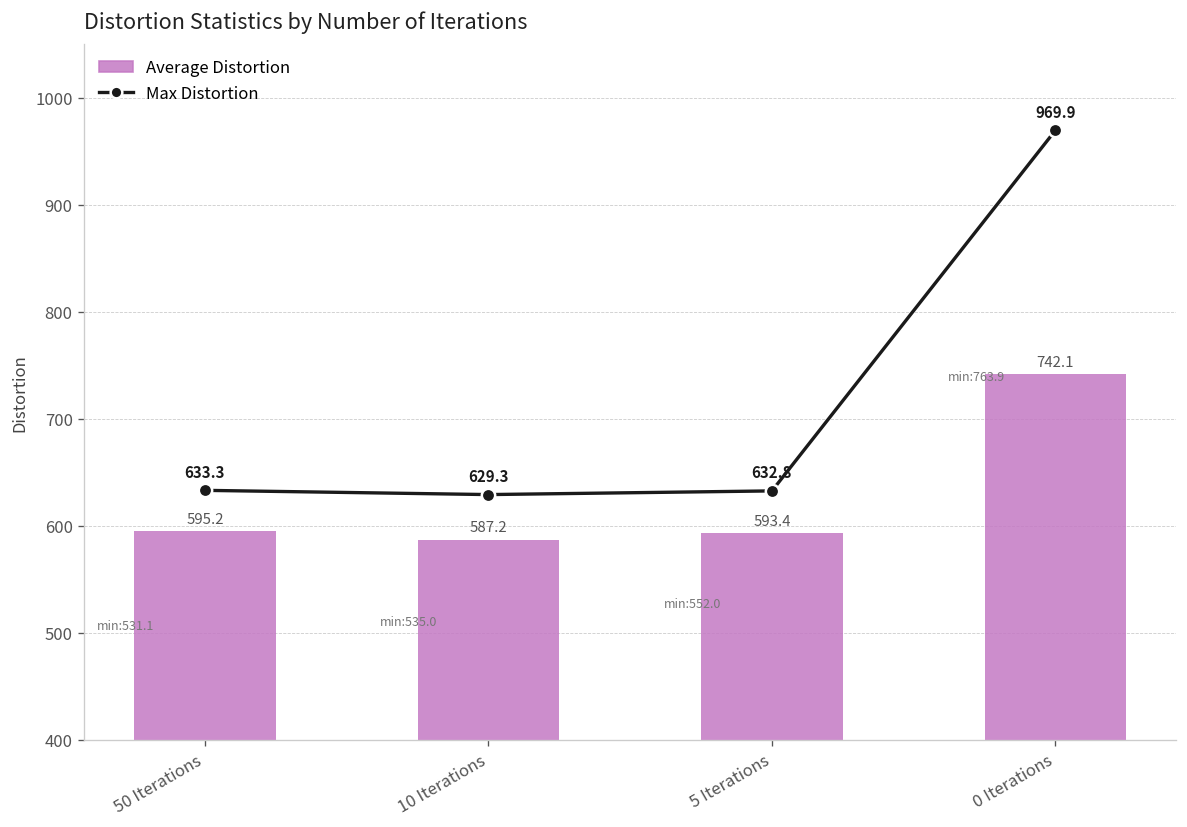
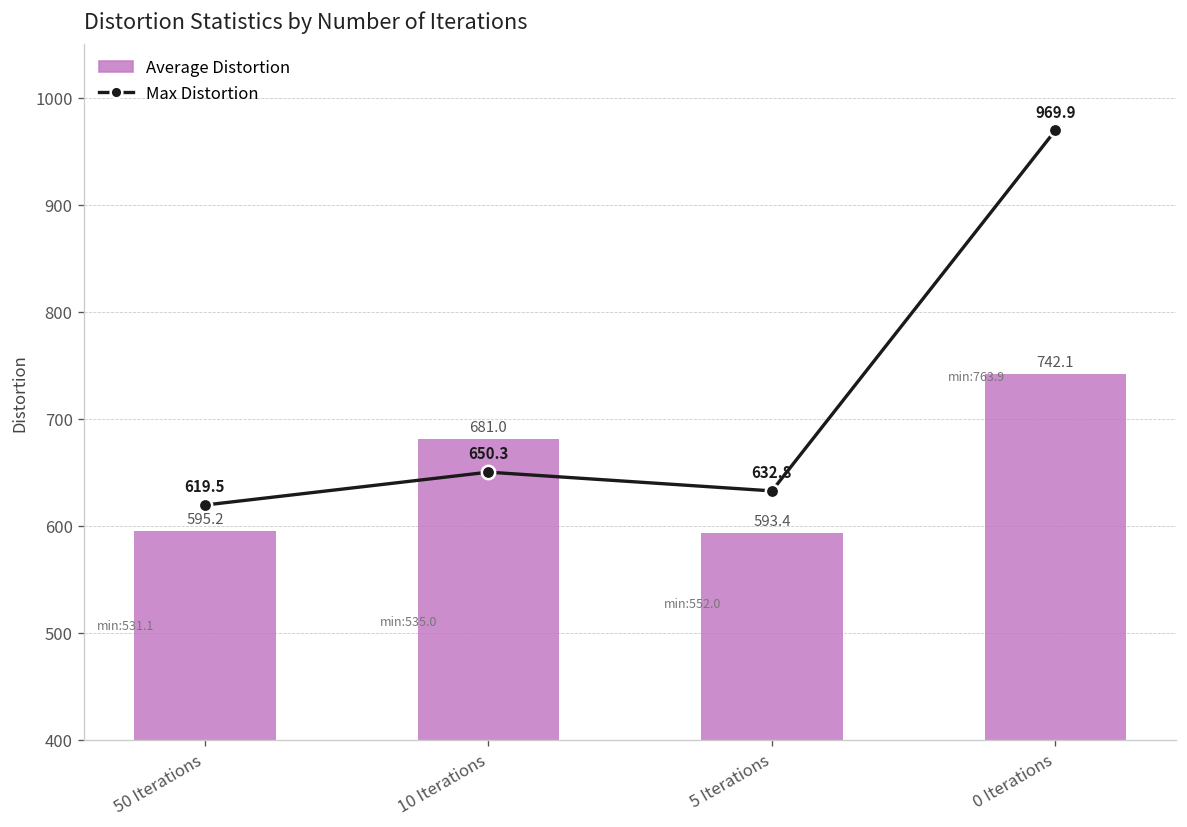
Max Distortion, 50 Iterations: 633.3 -> 619.5
Max Distortion, 10 Iterations: 629.3 -> 650.3
Average Distortion, 10 Iterations: 587.2 -> 681.0
